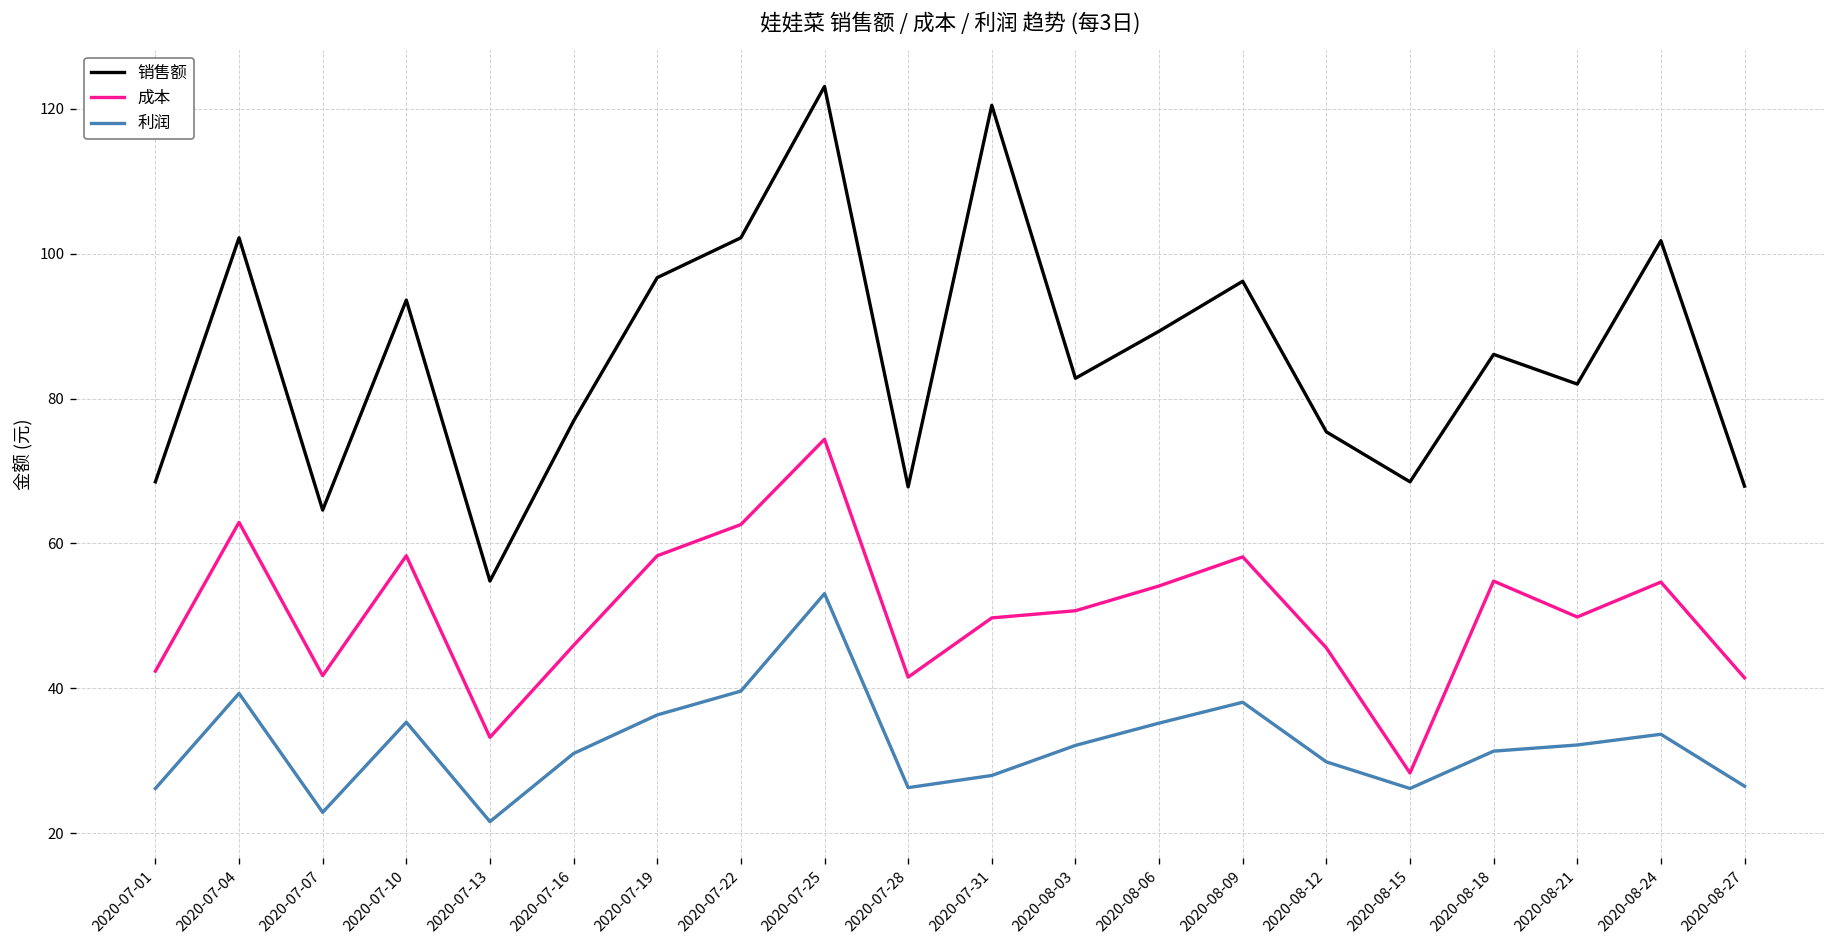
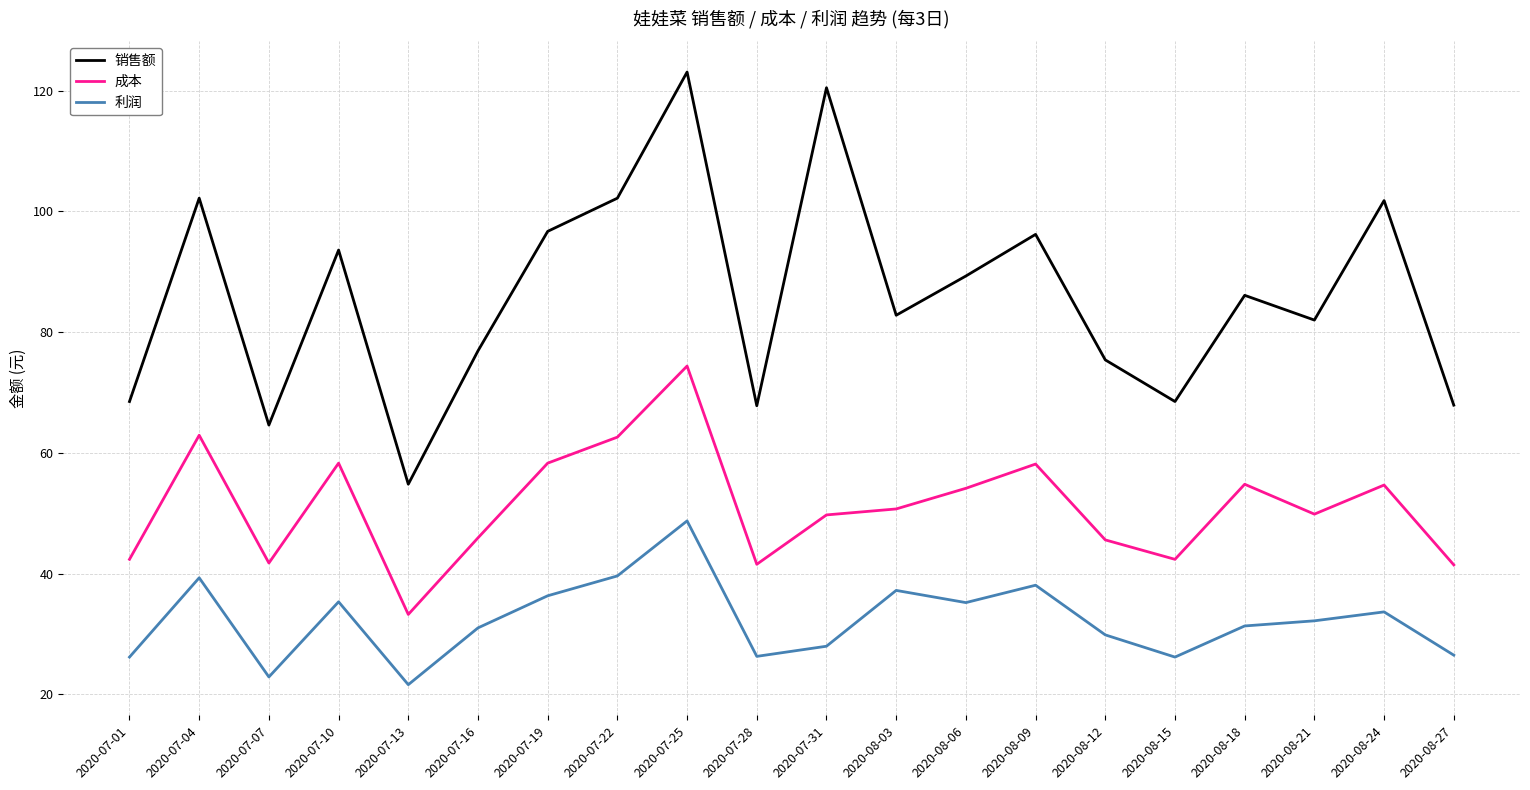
利润, 2020-07-25: 53 -> 49
利润, 2020-08-03: 32 -> 37
成本, 2020-08-15: 28 -> 42
